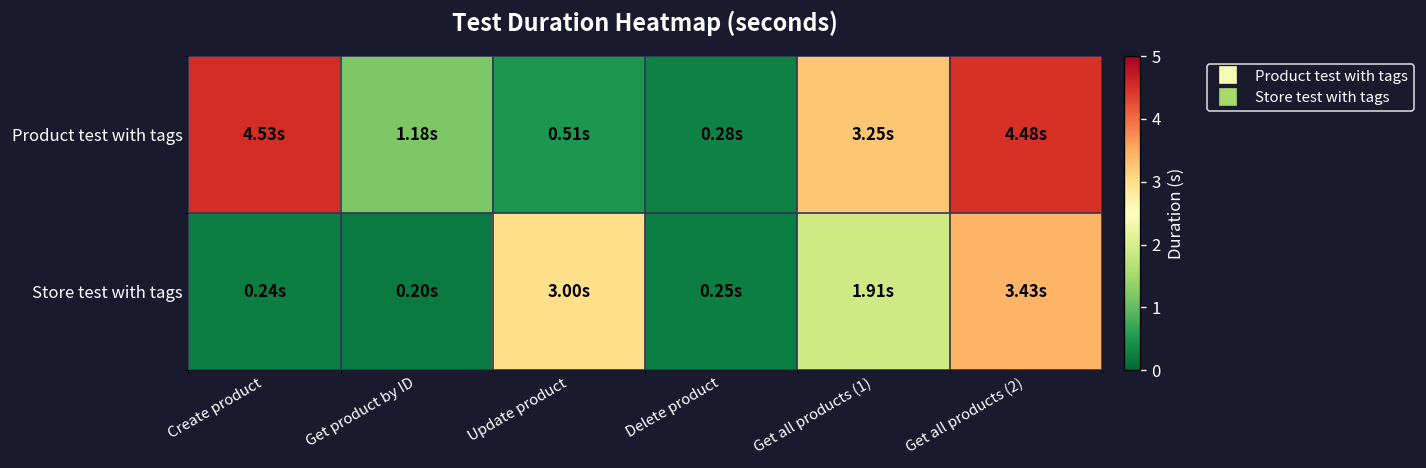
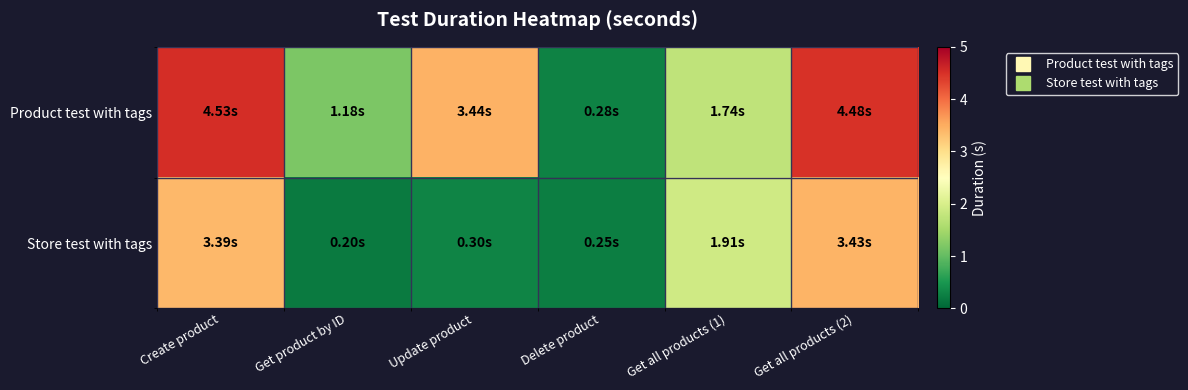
Product test with tags, Update product: 0.51s -> 3.44s
Product test with tags, Get all products (1): 3.25s -> 1.74s
Store test with tags, Create product: 0.24s -> 3.39s
Store test with tags, Update product: 3.00s -> 0.30s
